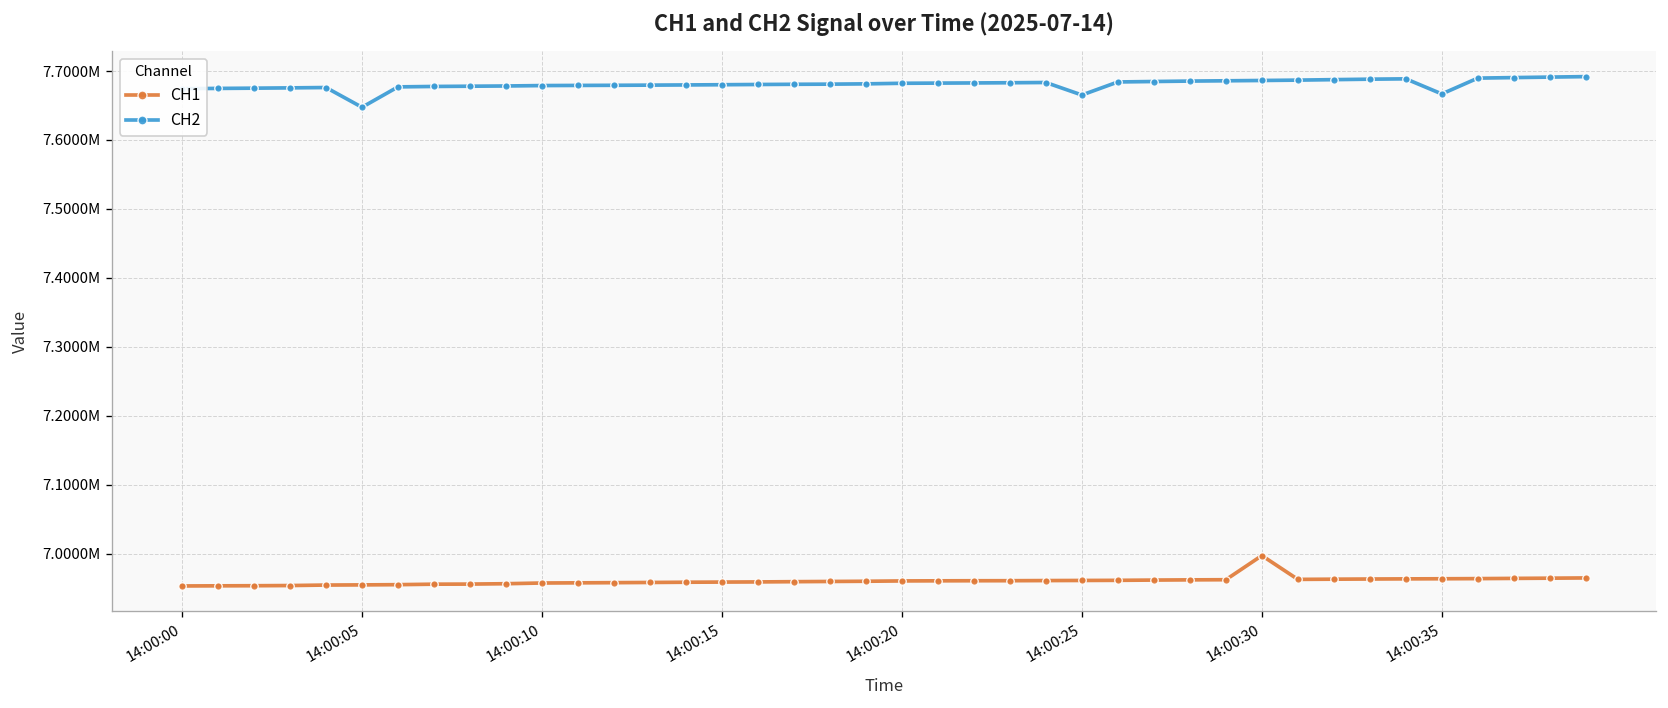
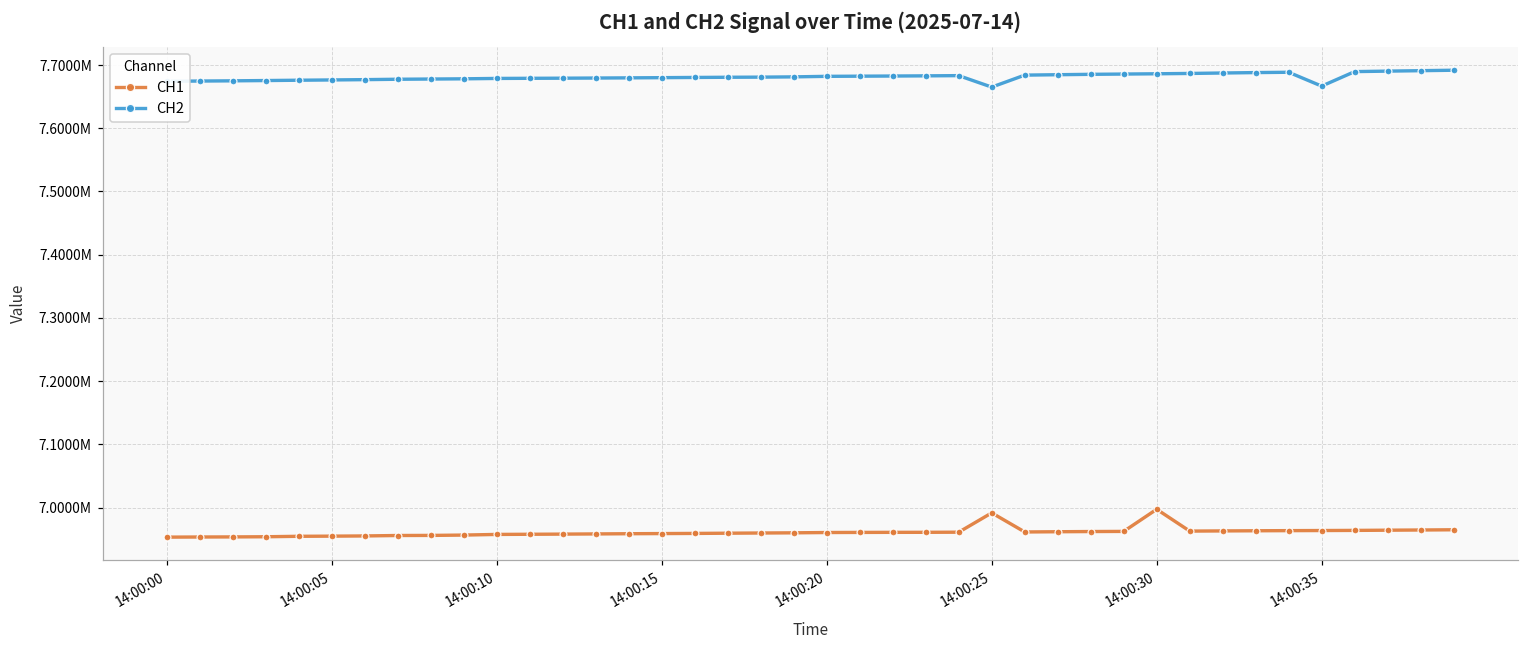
CH2, 14:00:05: 7650000 -> 7680000
CH1, 14:00:25: 6960000 -> 6990000
